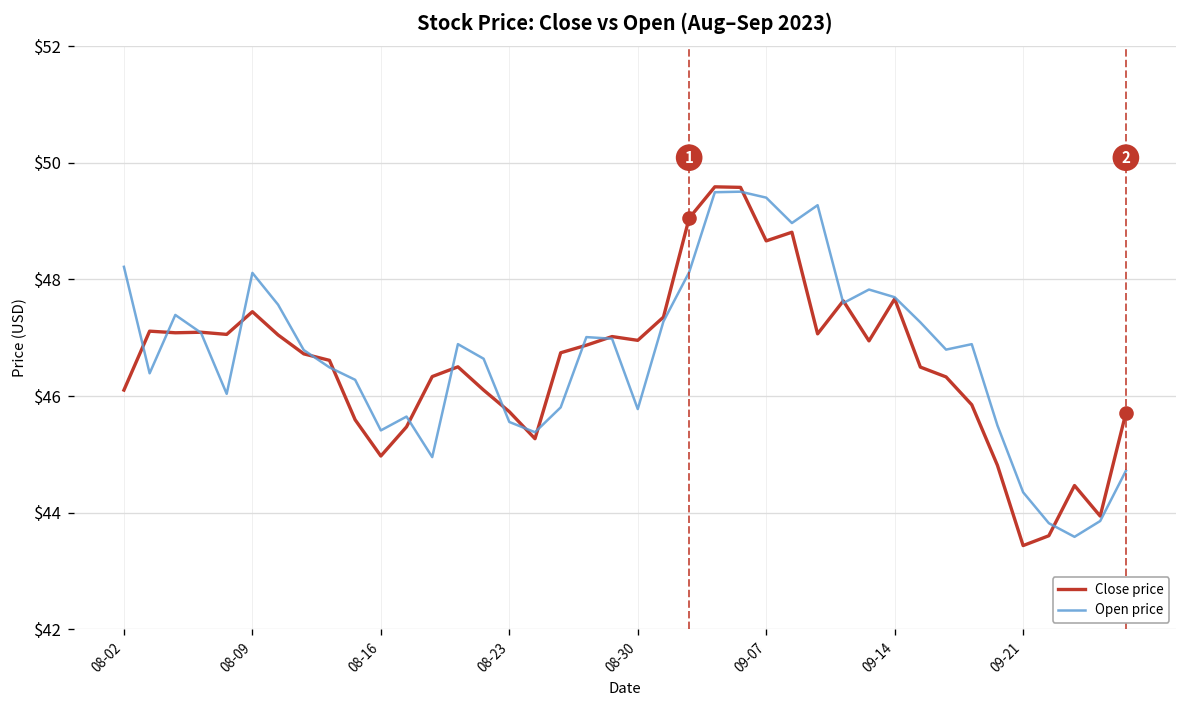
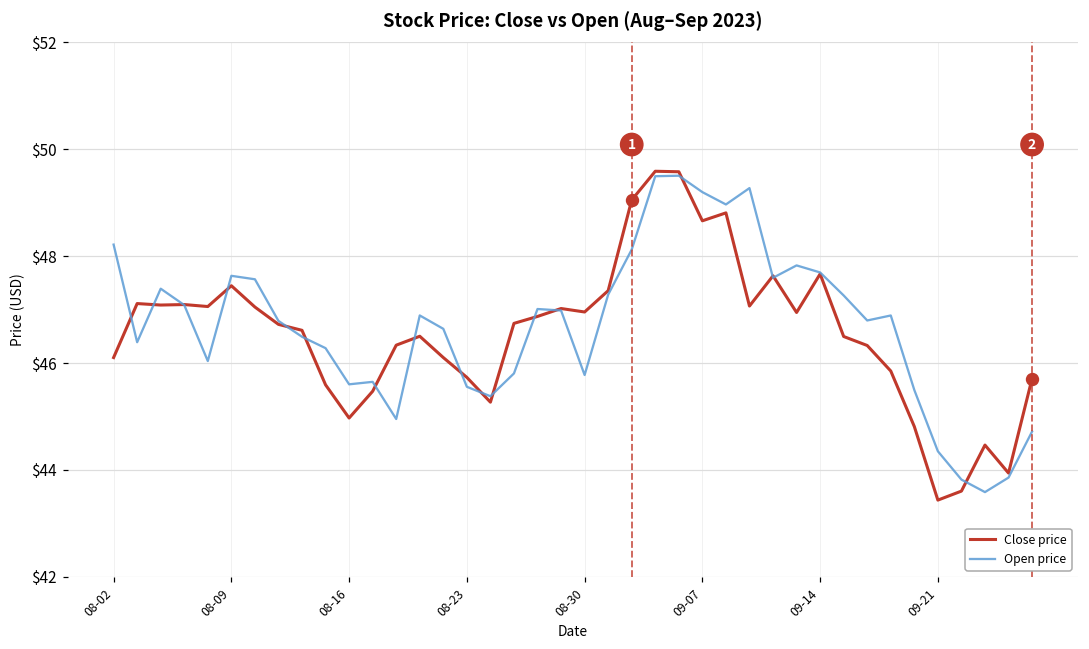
Open price, 08-09: $48.1 -> $47.6
Open price, 08-16: $45.4 -> $45.6
Open price, 09-07: $49.4 -> $49.2
